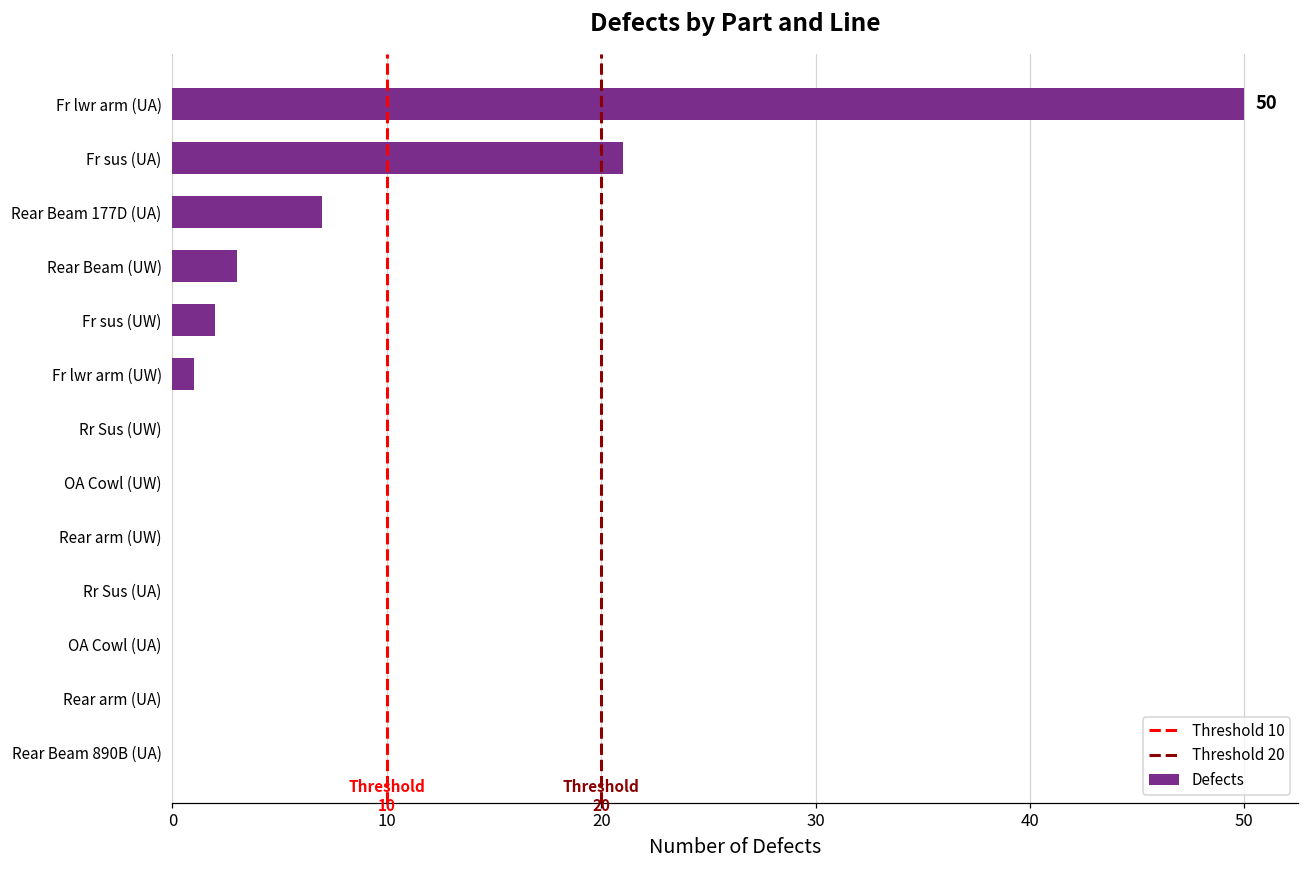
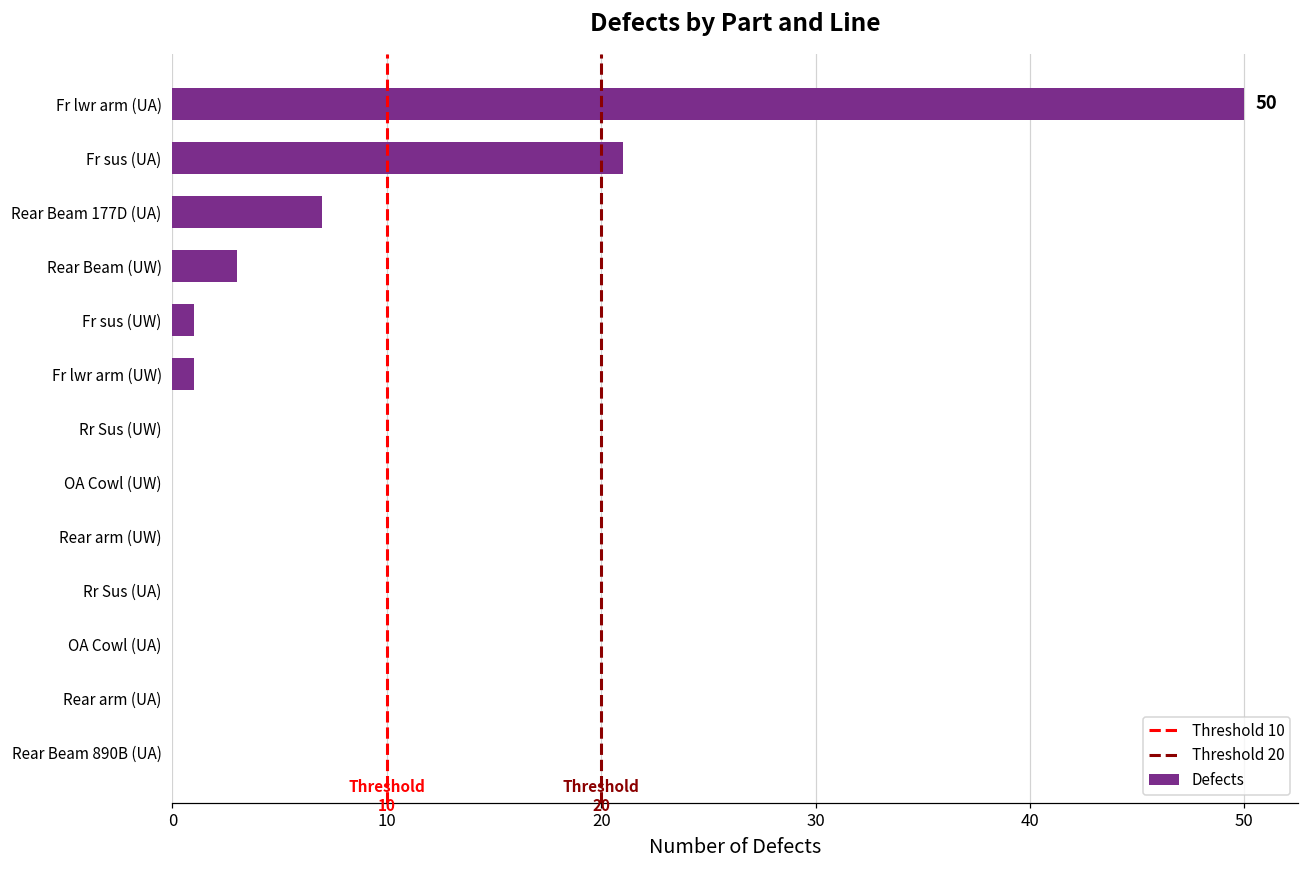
Fr sus (UW): 2 -> 1
